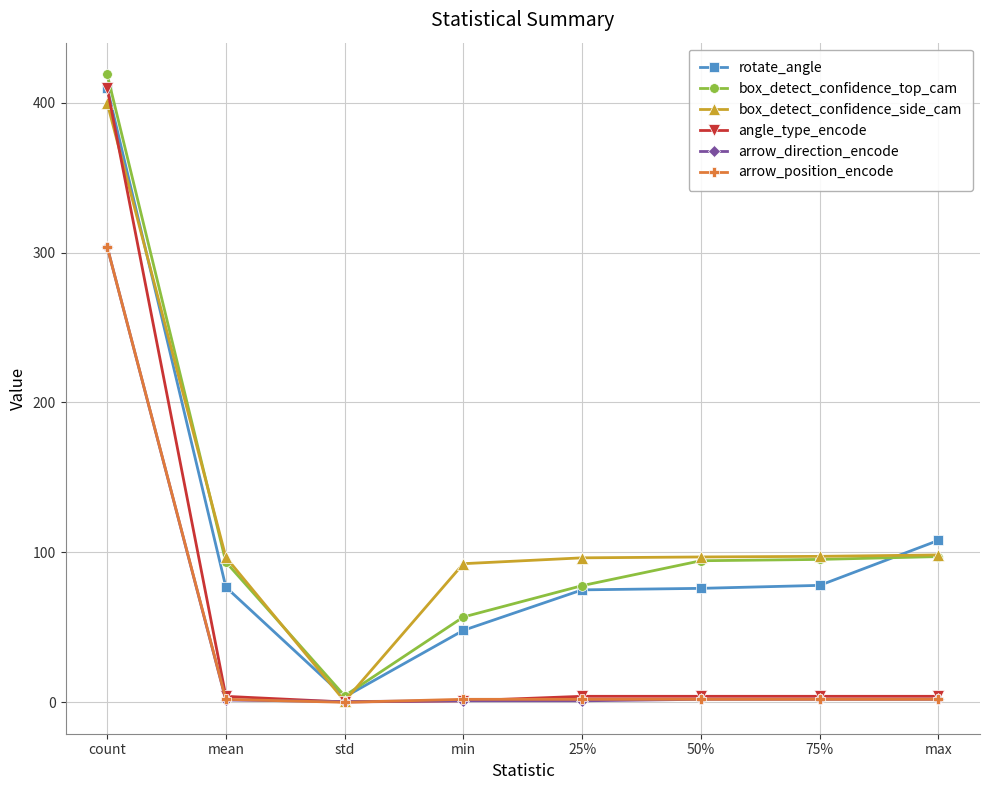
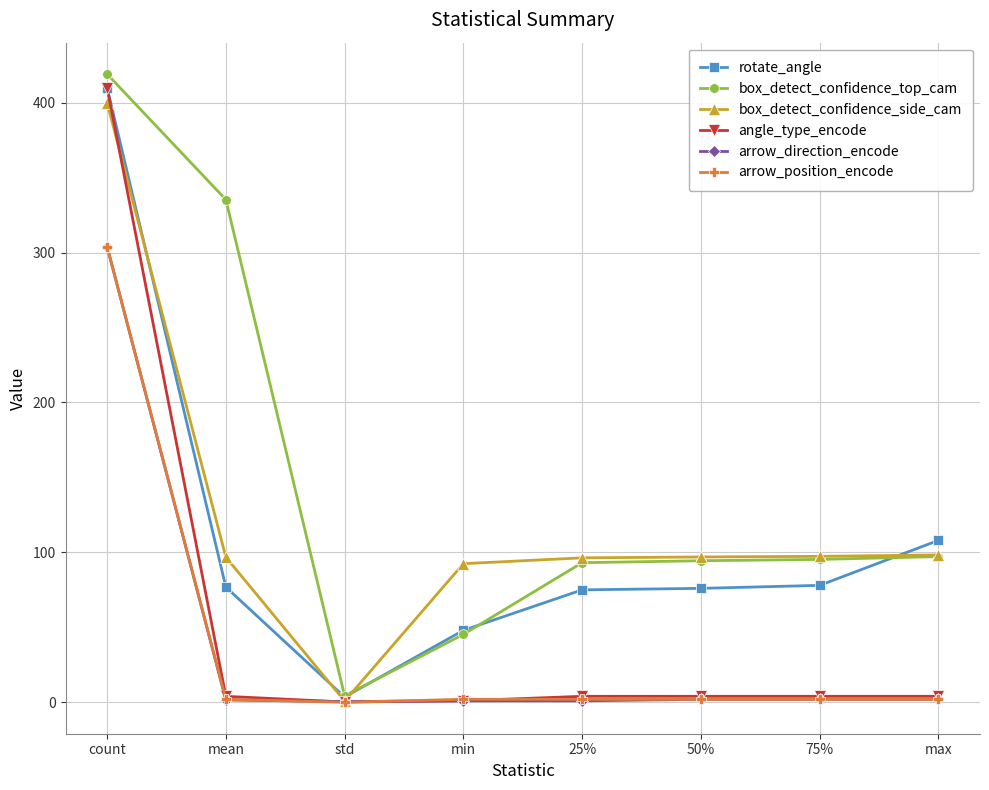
box_detect_confidence_top_cam, mean: 94 -> 335
box_detect_confidence_top_cam, min: 57 -> 45
box_detect_confidence_top_cam, 25%: 78 -> 93
